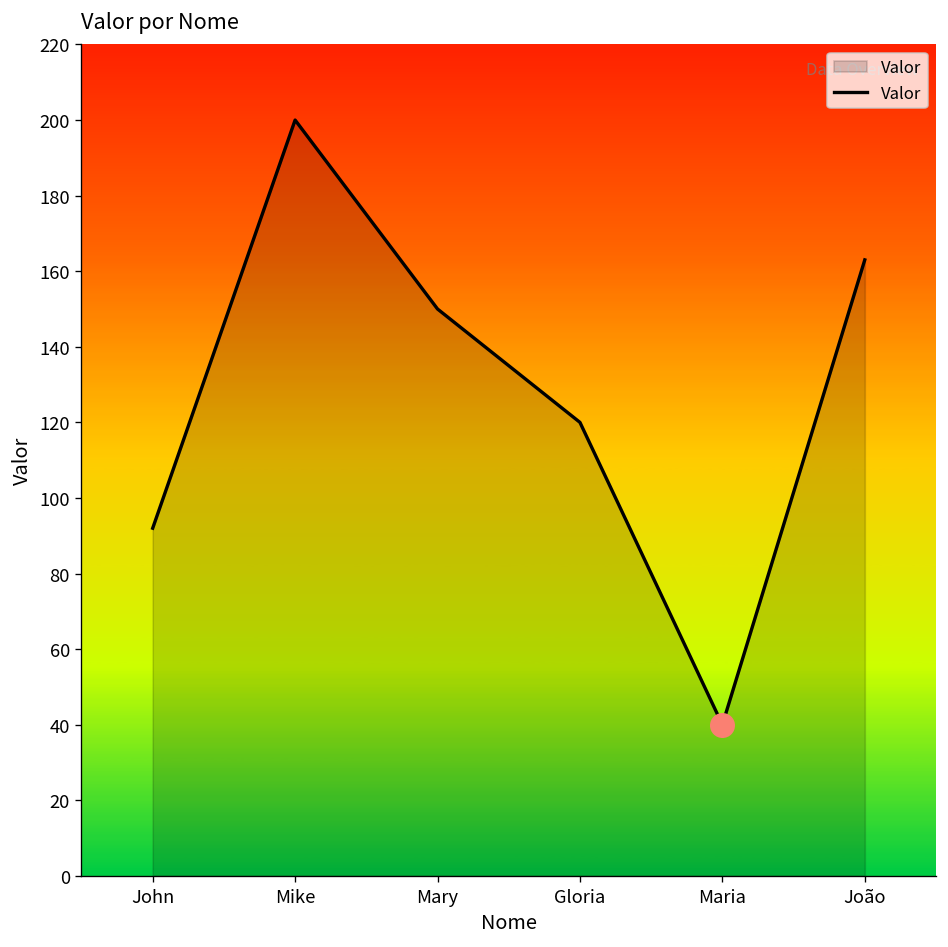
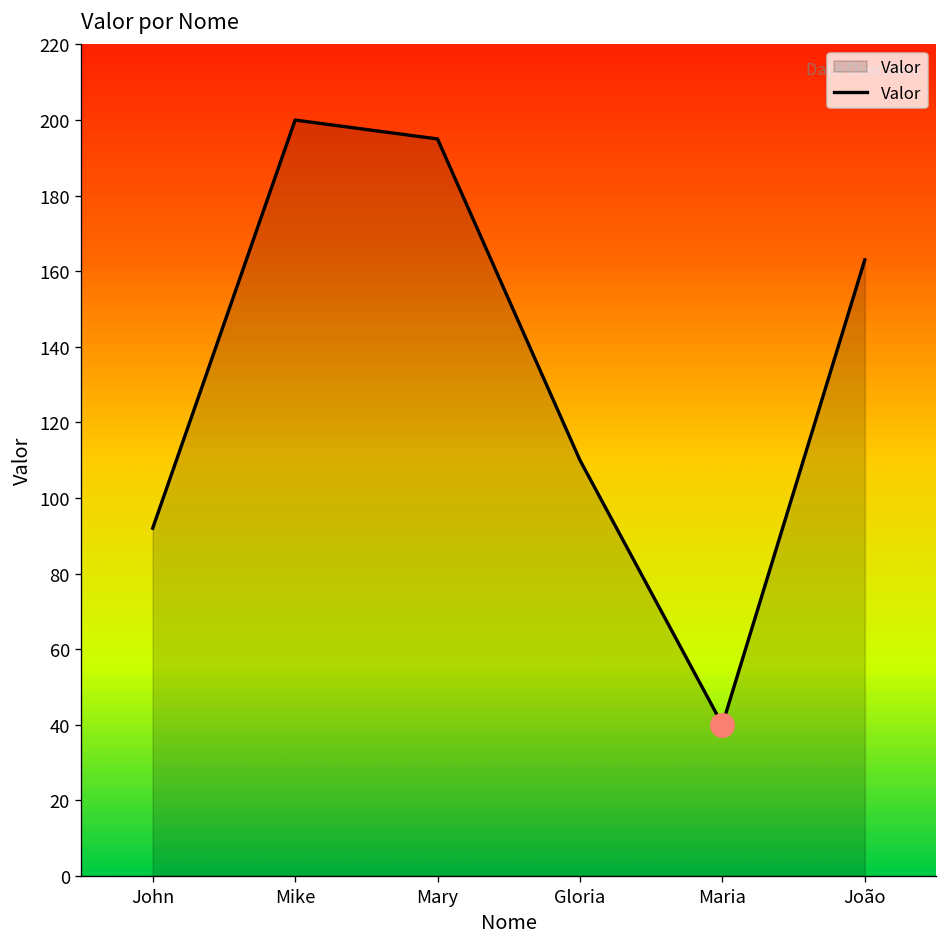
Valor, Mary: 150 -> 195
Valor, Gloria: 120 -> 110
